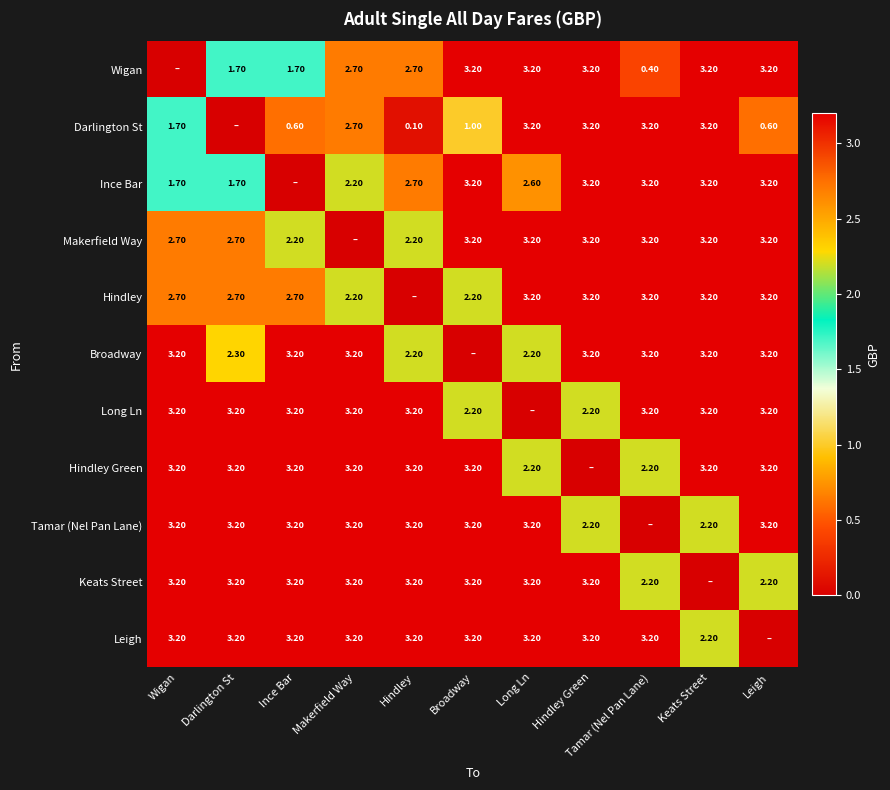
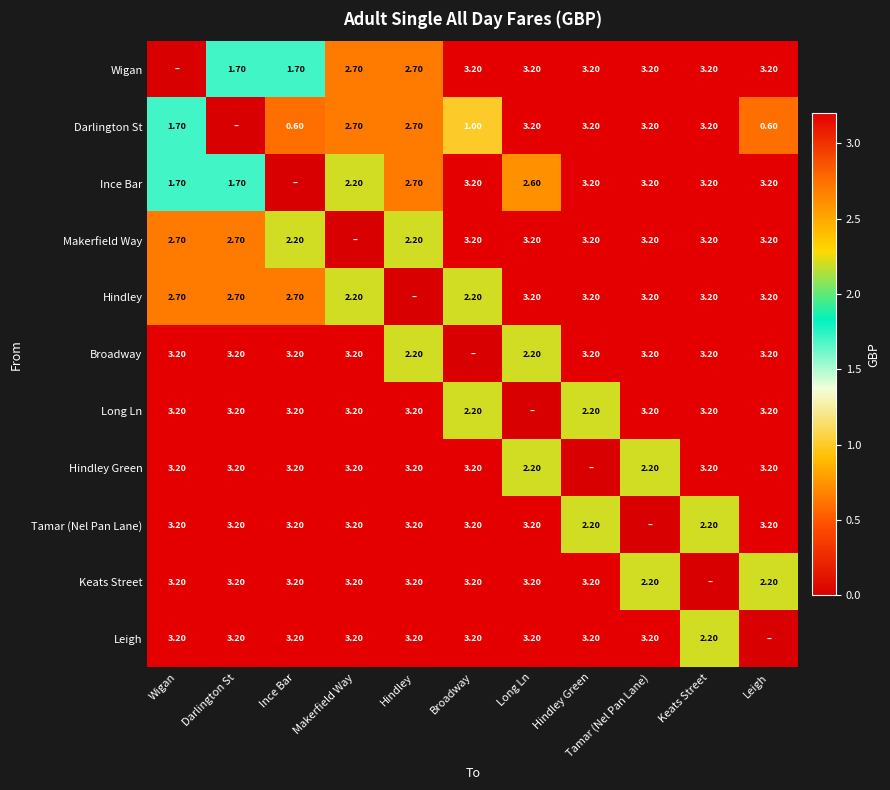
Wigan, Tamar (Nel Pan Lane): 0.40 -> 3.20
Darlington St, Hindley: 0.10 -> 2.70
Broadway, Darlington St: 2.30 -> 3.20
